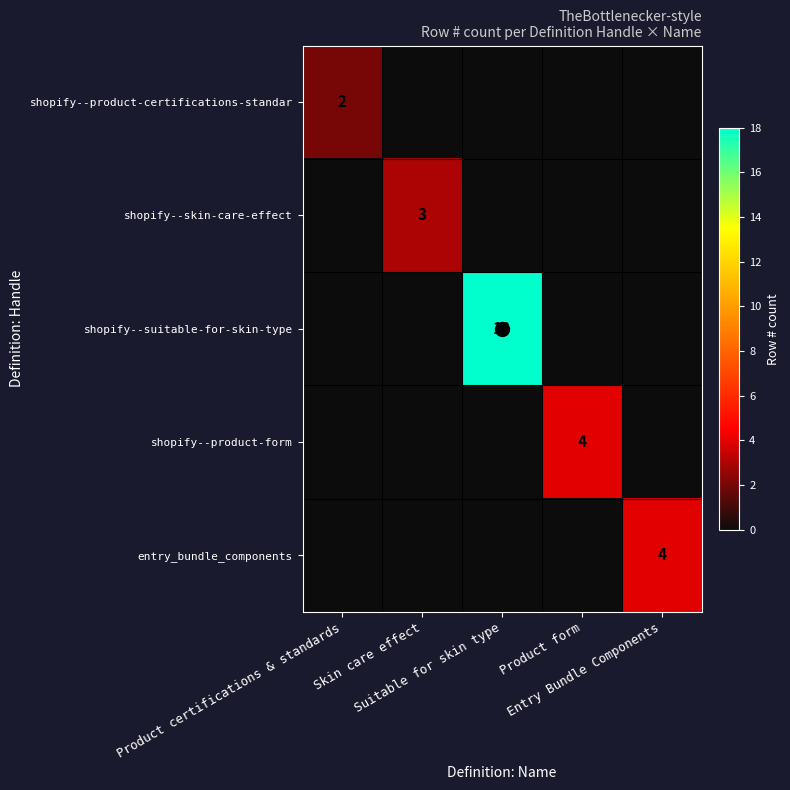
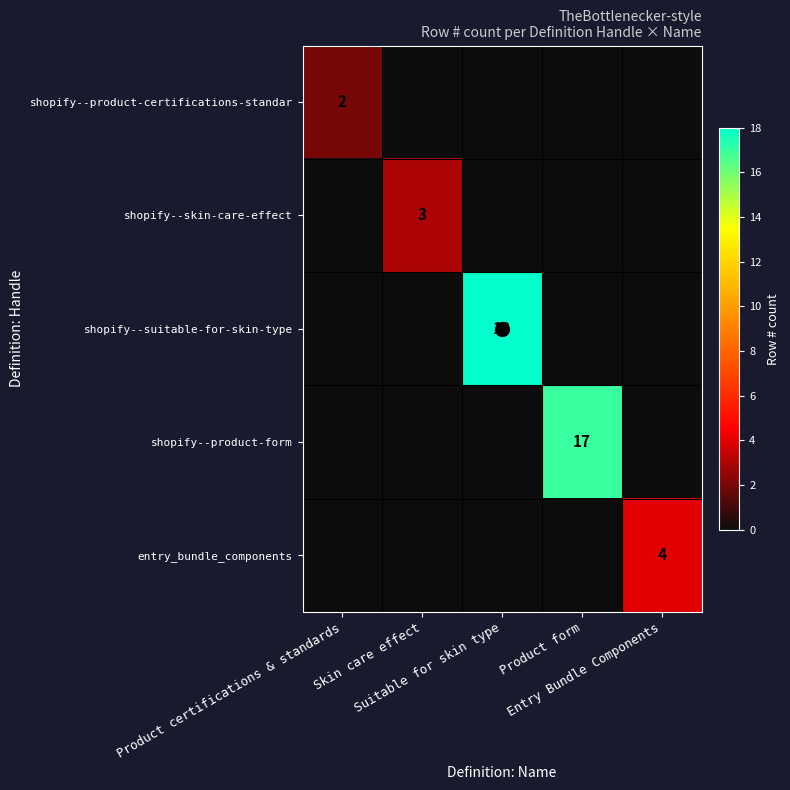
shopify--product-form, Product form: 4 -> 17
